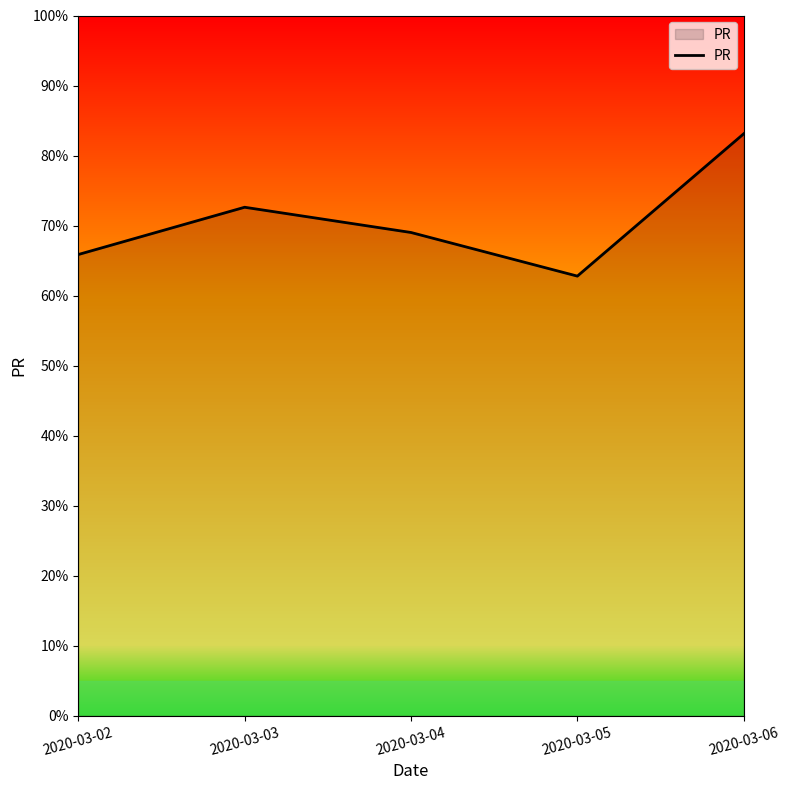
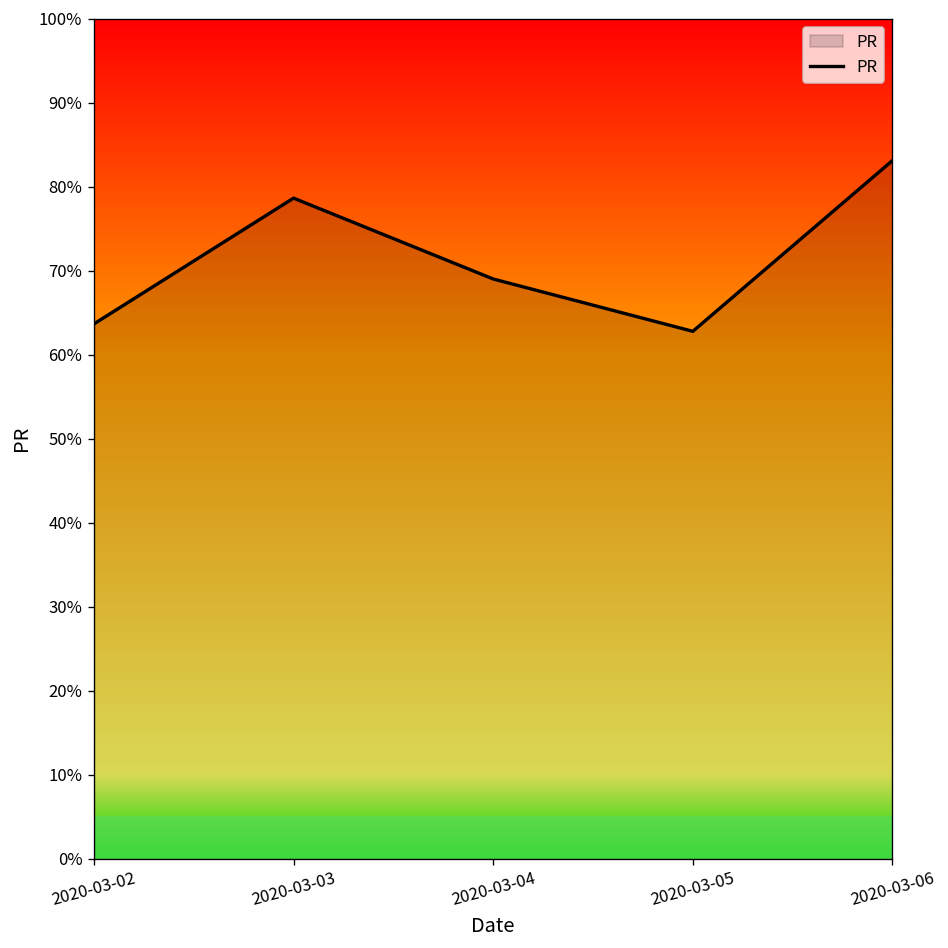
2020-03-02: 66% -> 64%
2020-03-03: 73% -> 79%
